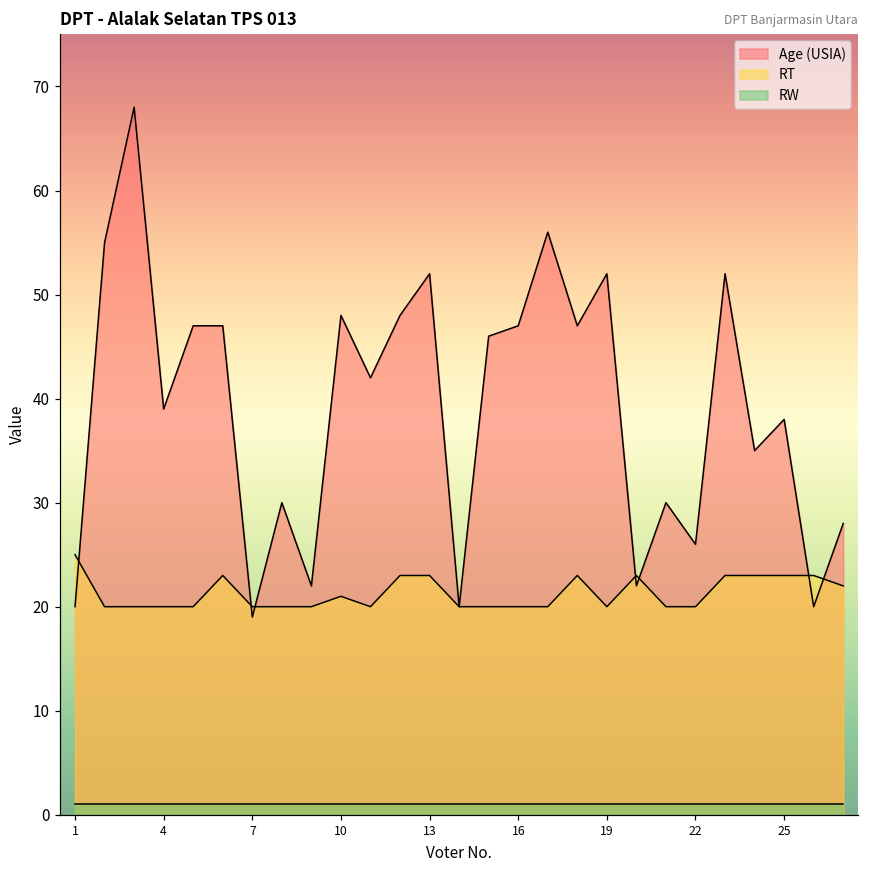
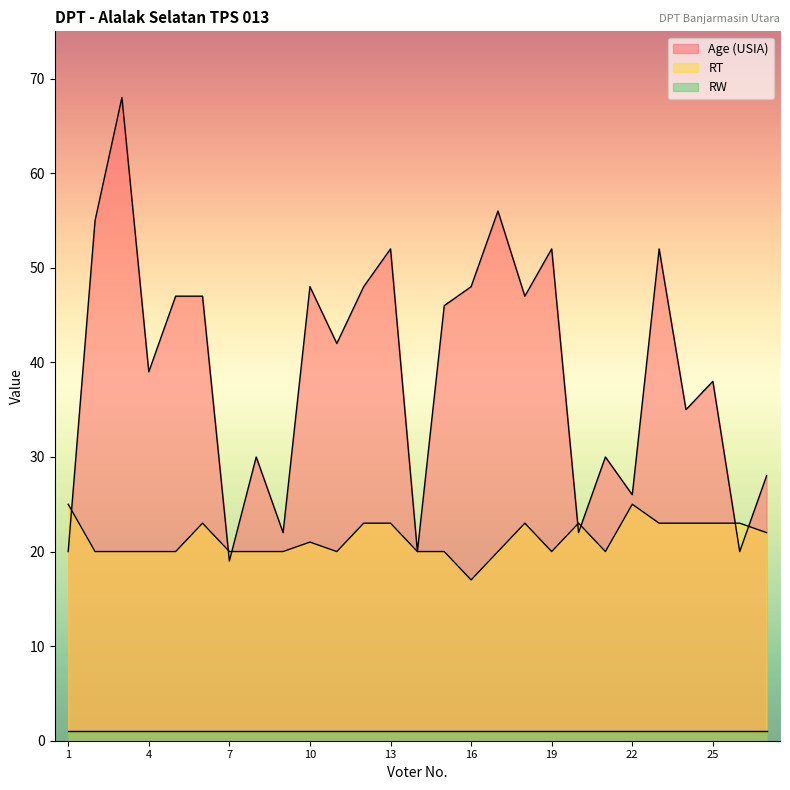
Age (USIA), 16: 47 -> 48
RT, 16: 20 -> 17
RT, 22: 20 -> 25
